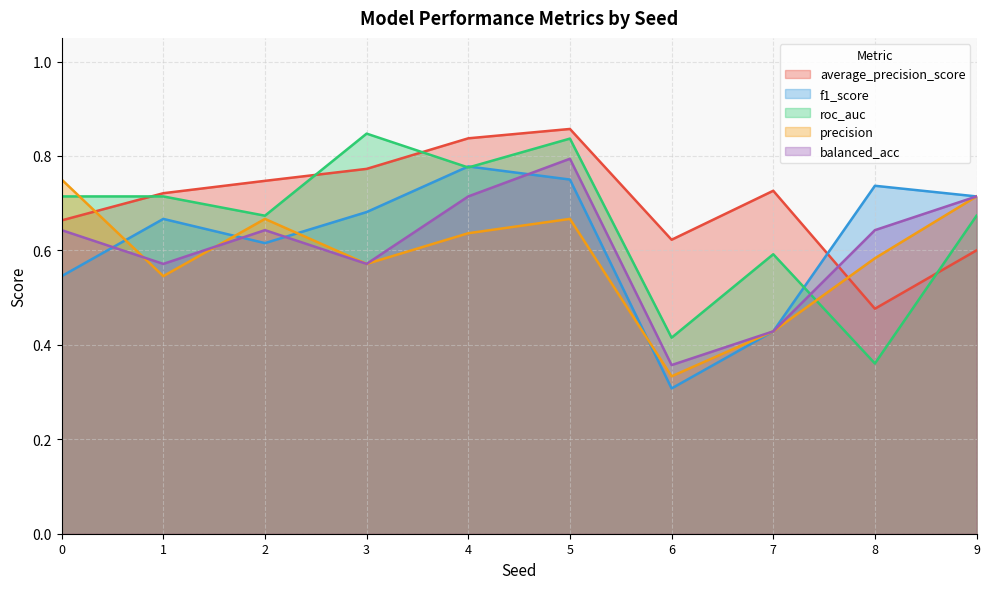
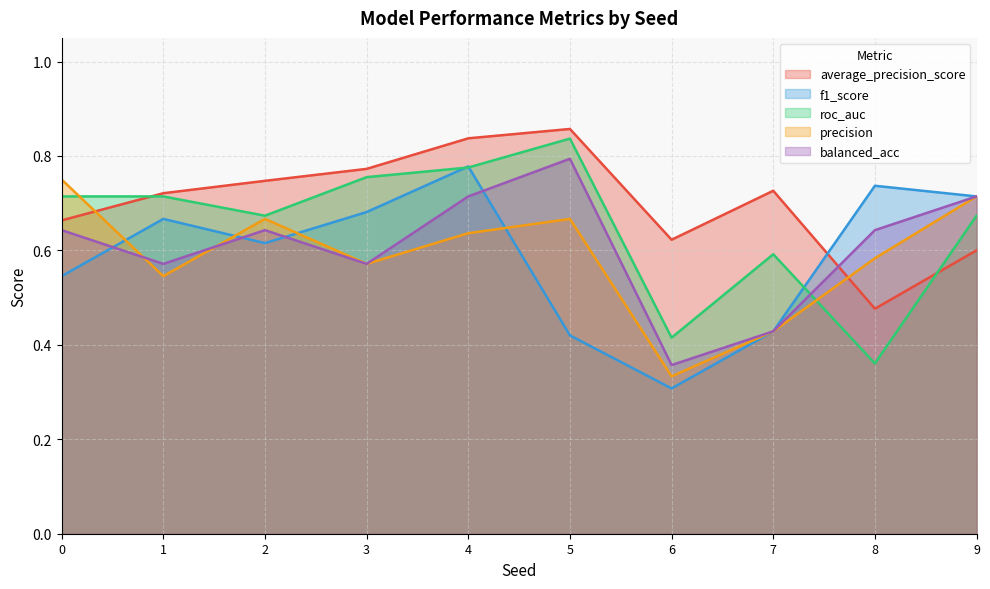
roc_auc, 3: 0.85 -> 0.76
f1_score, 5: 0.75 -> 0.42
